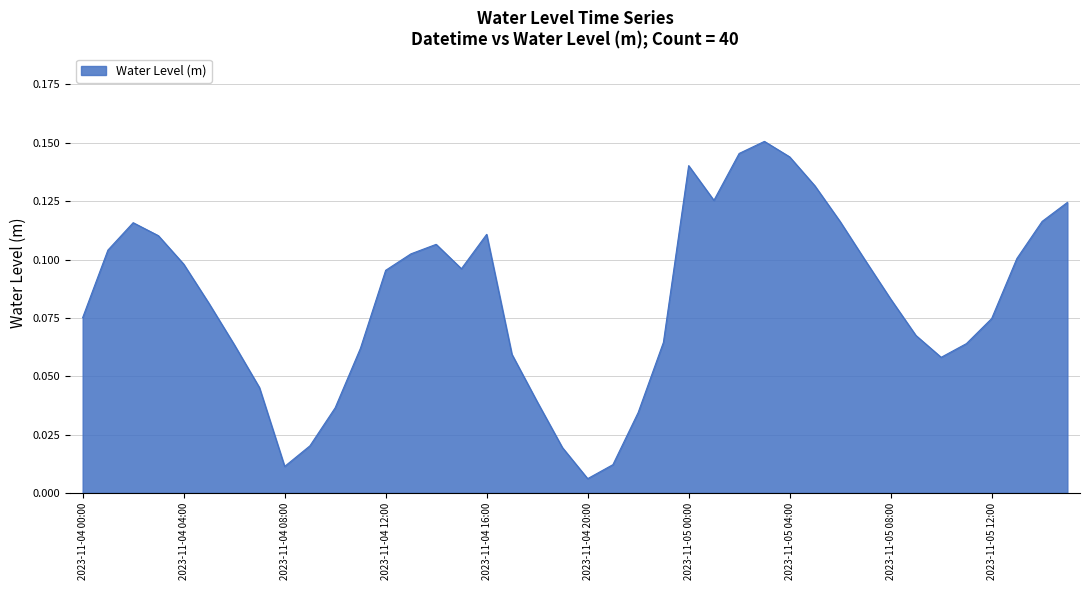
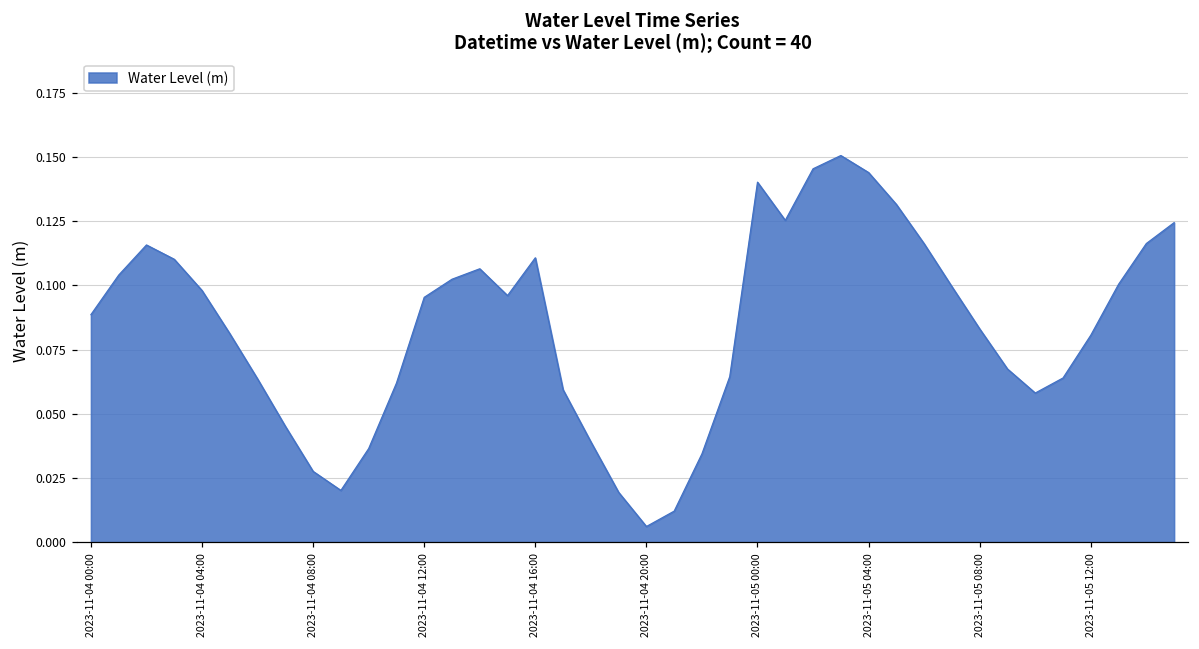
2023-11-04 00:00: 0.075 -> 0.089
2023-11-04 08:00: 0.011 -> 0.028
2023-11-05 12:00: 0.075 -> 0.081
